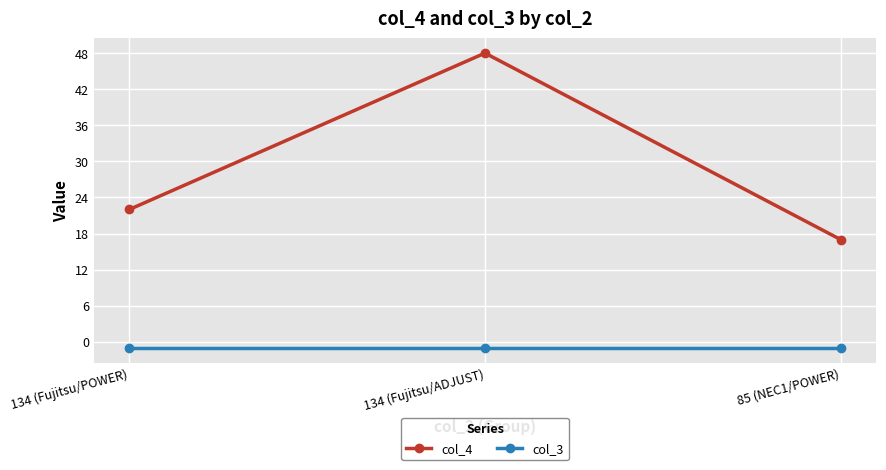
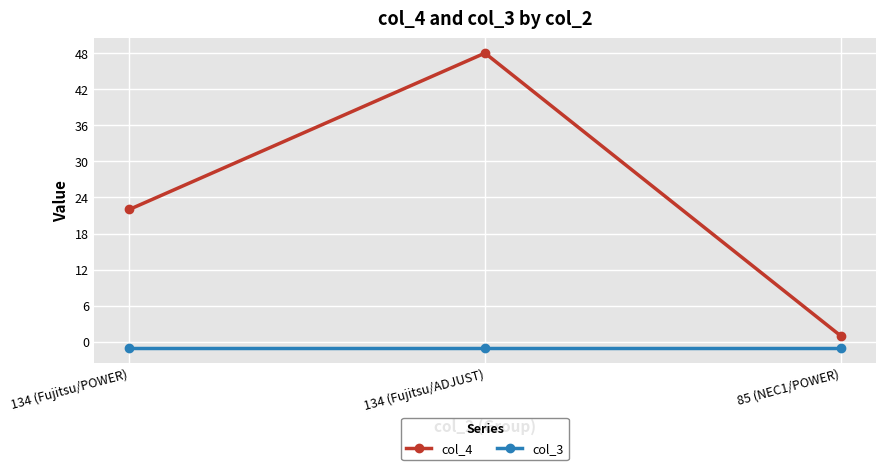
col_4, 85 (NEC1/POWER): 17 -> 1
